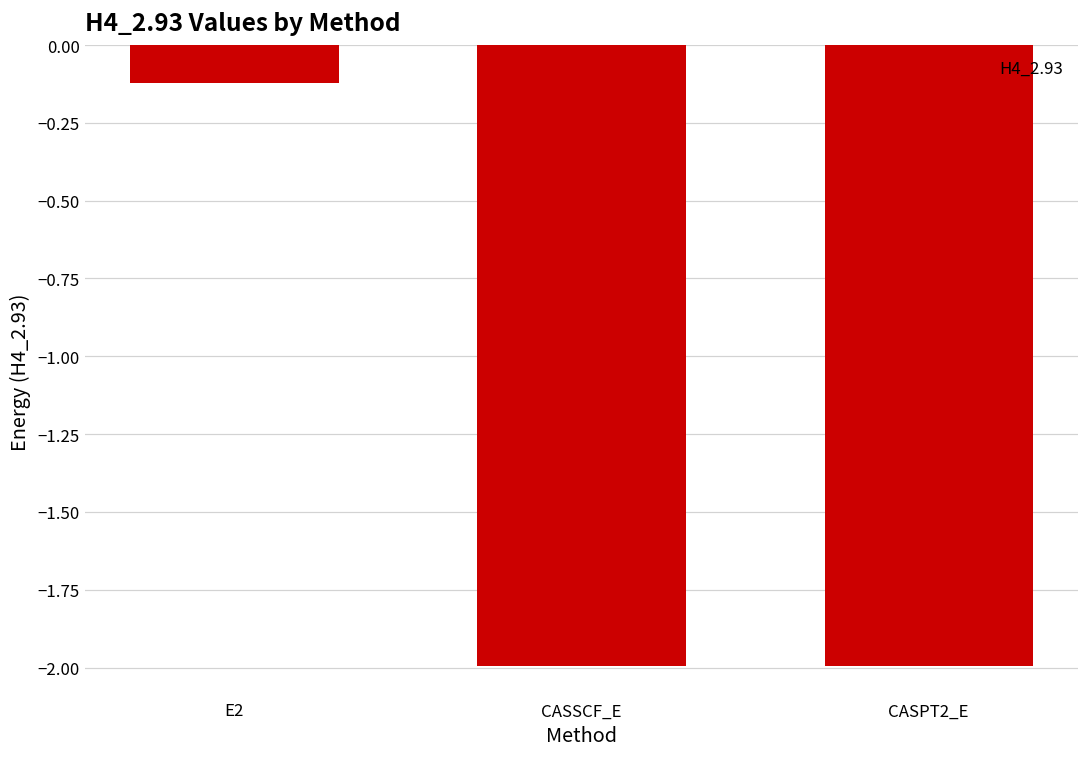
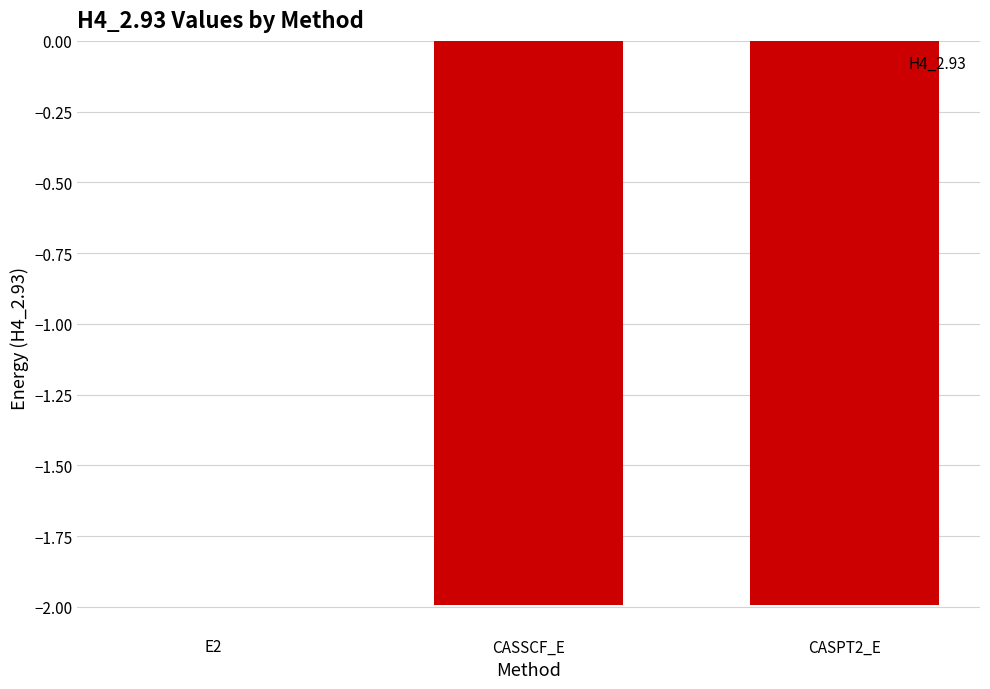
E2: -0.12 -> 0.00
